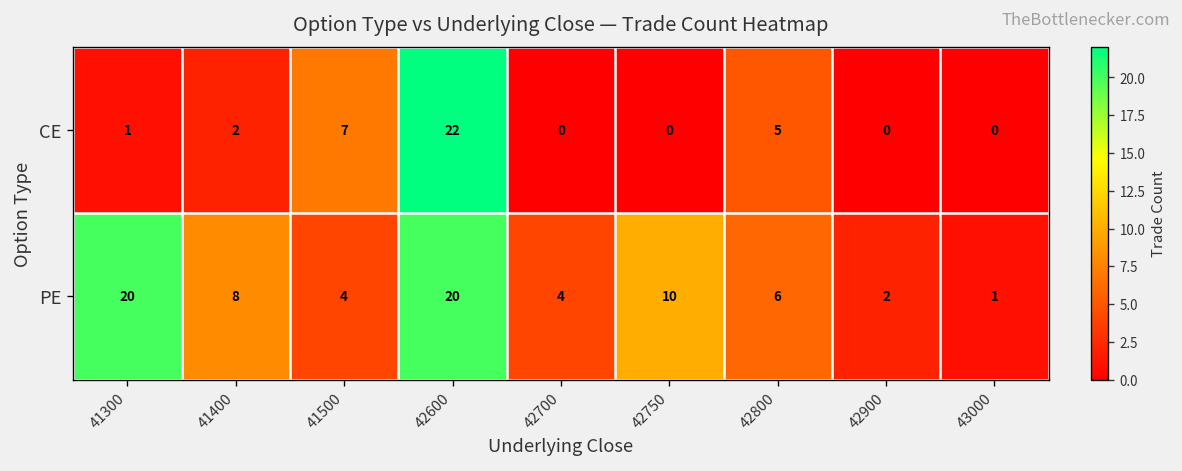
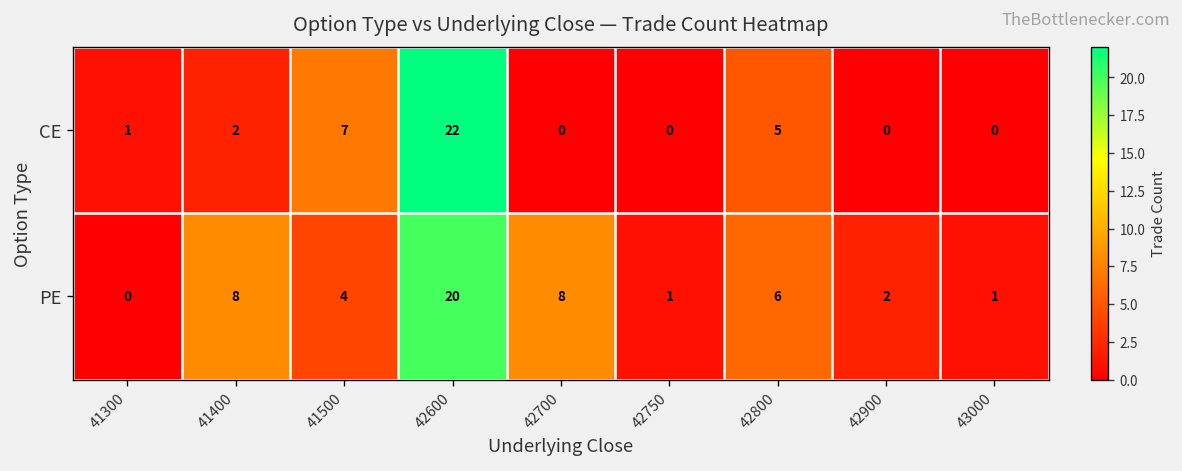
PE, 41300: 20 -> 0
PE, 42700: 4 -> 8
PE, 42750: 10 -> 1
